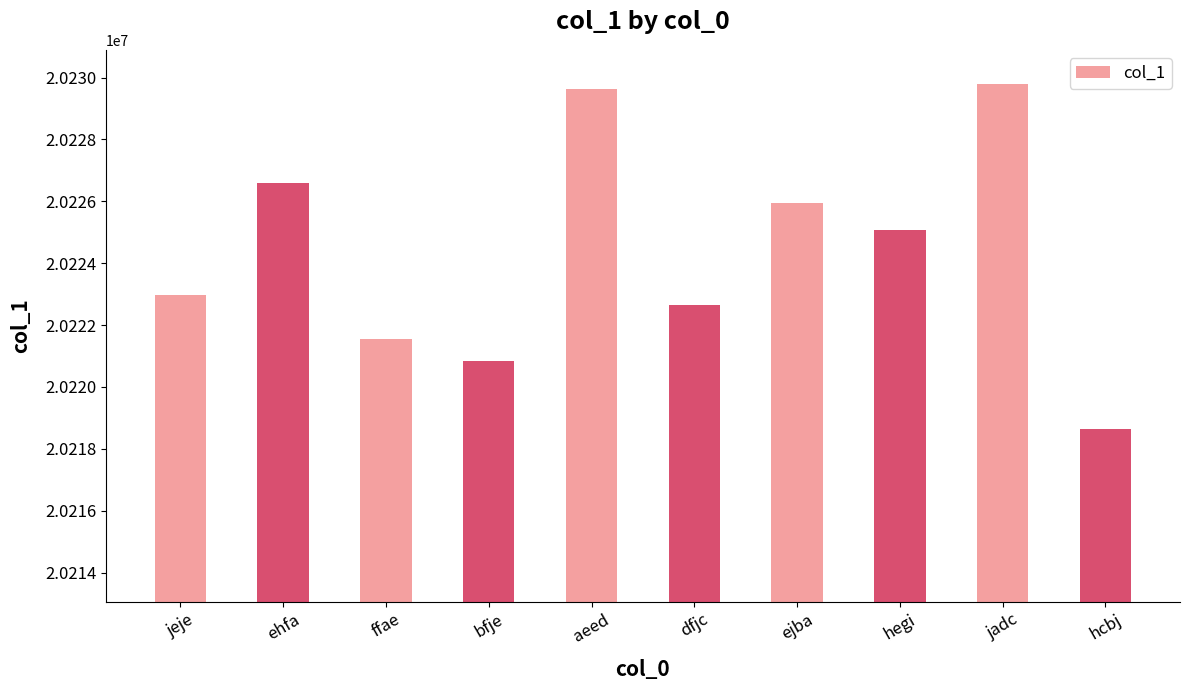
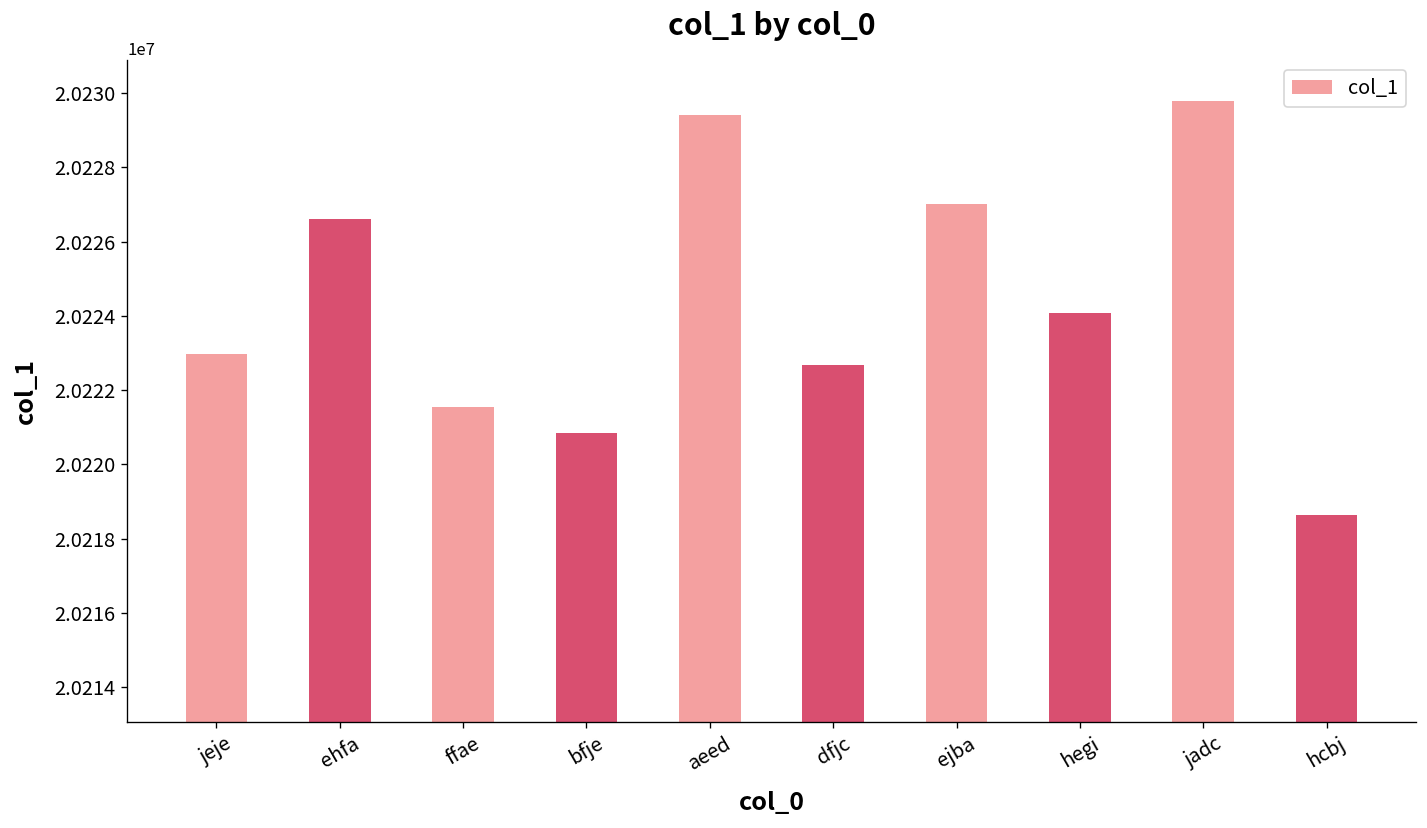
aeed: 20229600 -> 20229400
ejba: 20225900 -> 20227000
hegi: 20225100 -> 20224100
